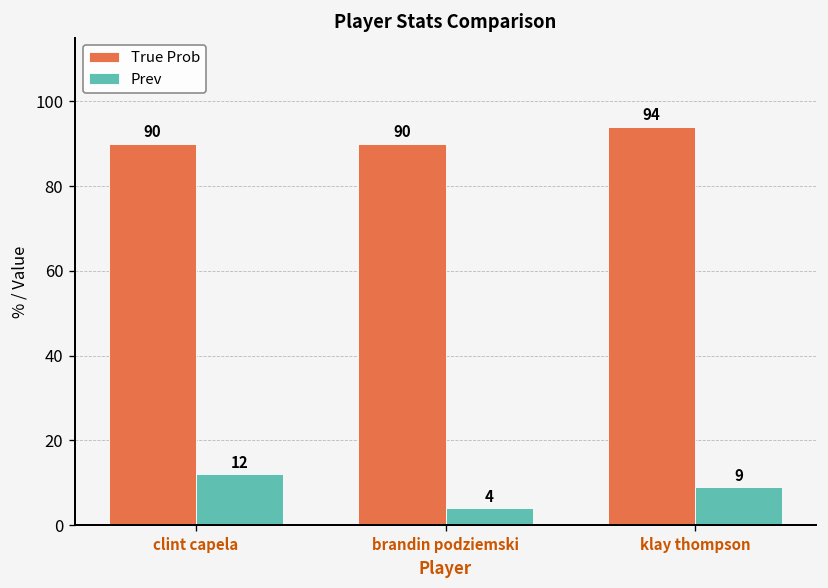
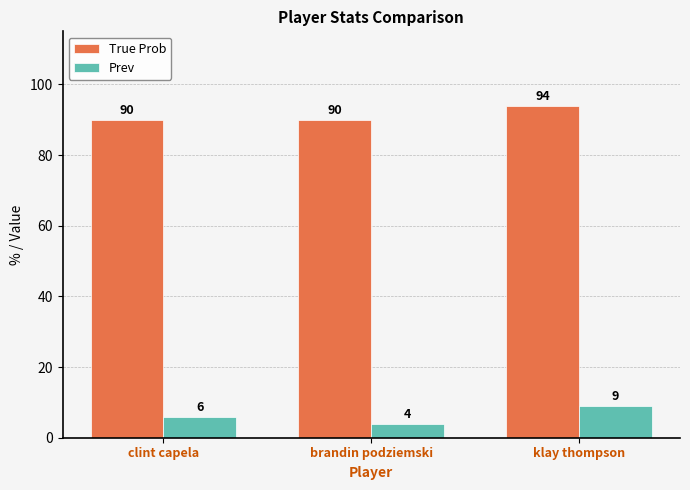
Prev, clint capela: 12 -> 6
